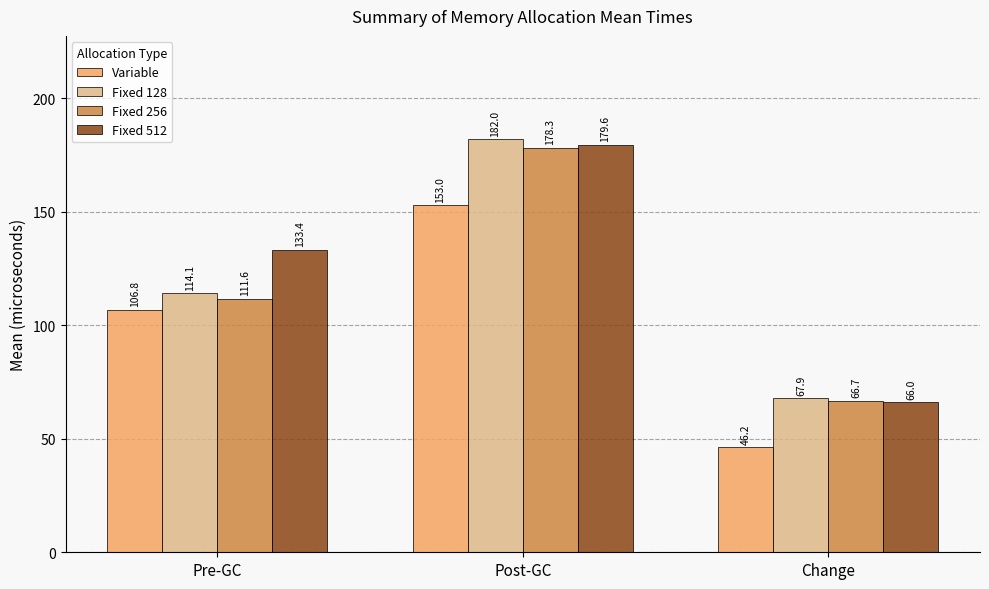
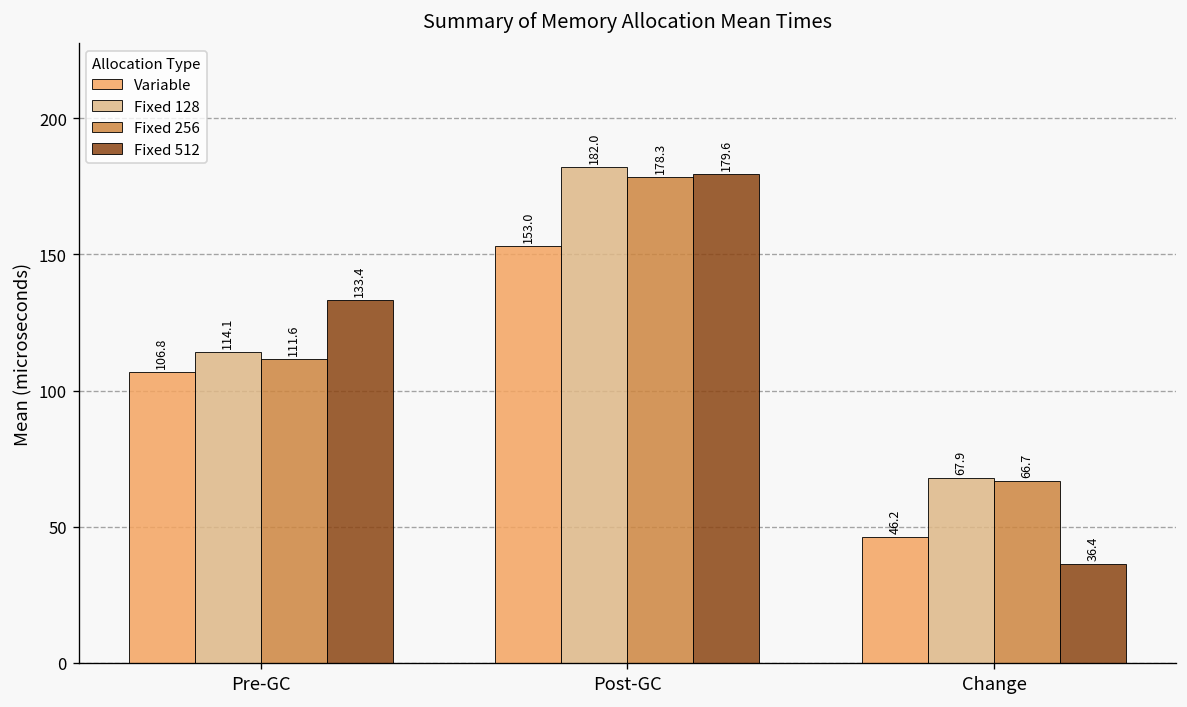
Fixed 512, Change: 66.0 -> 36.4
